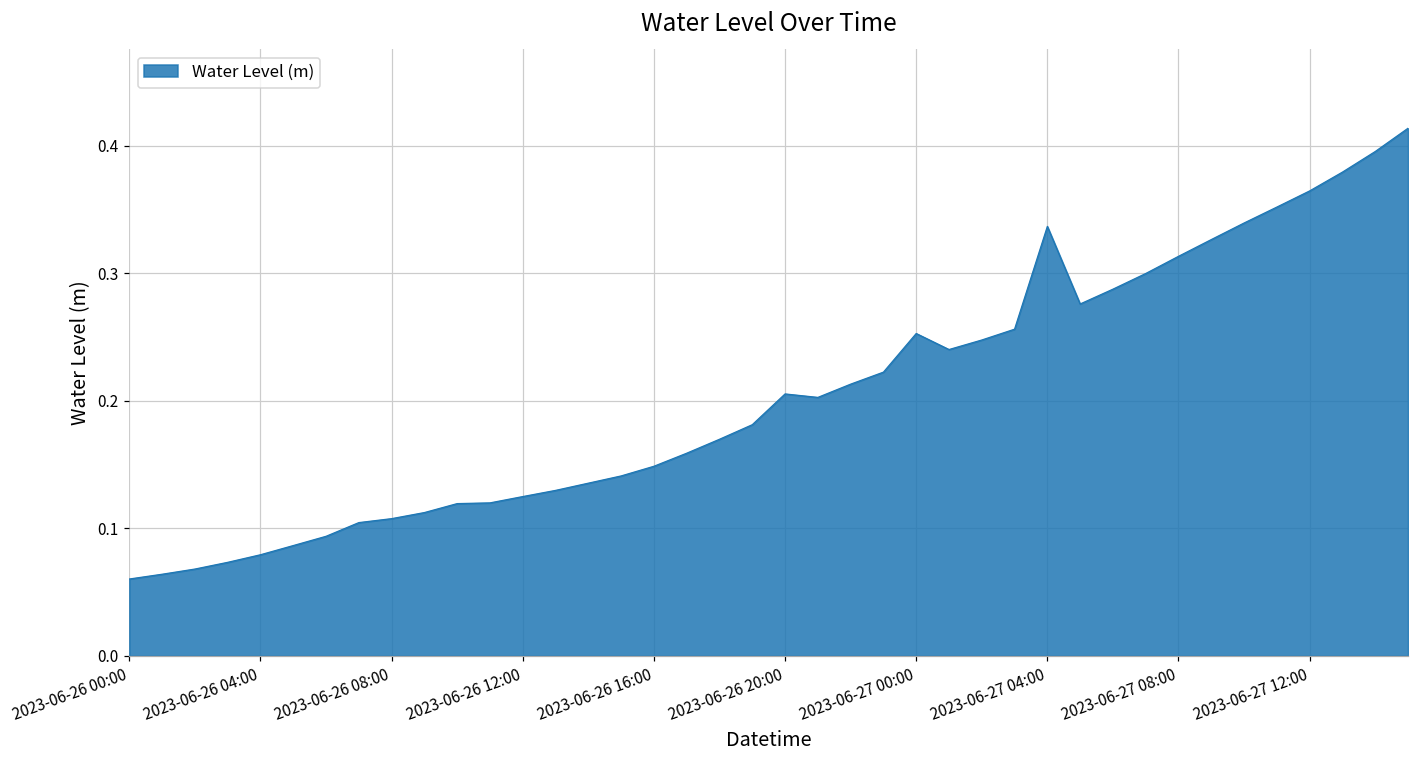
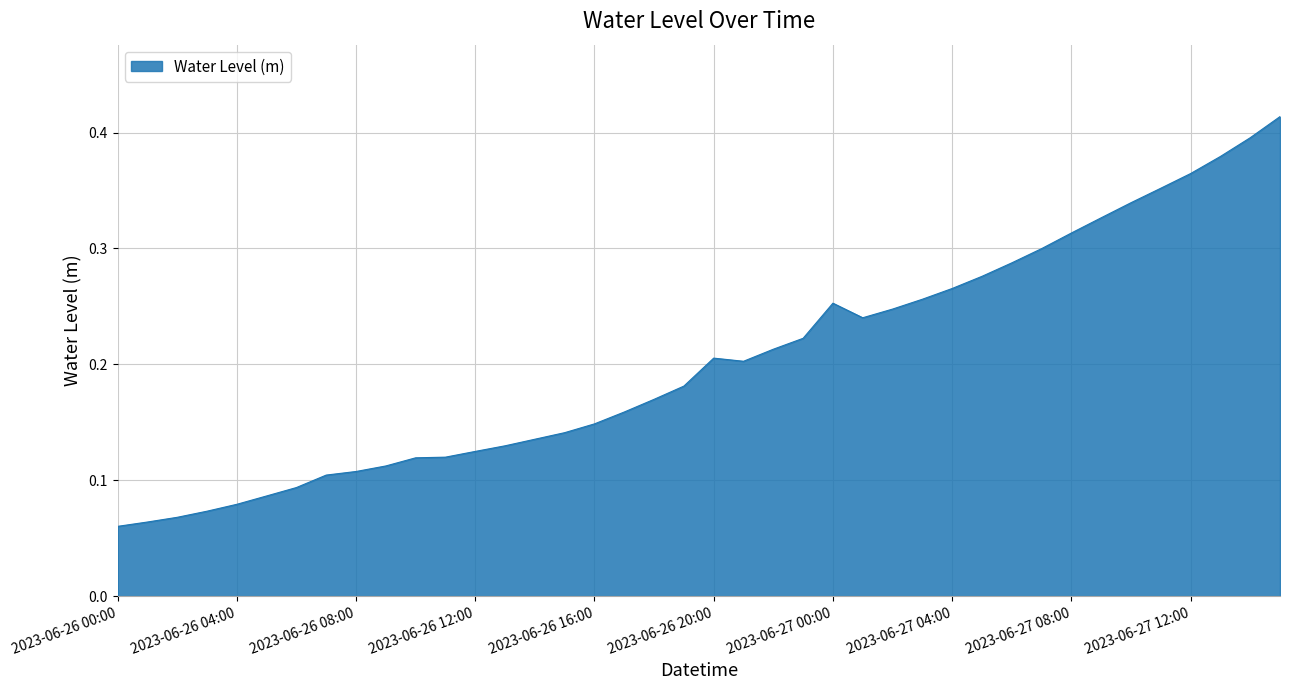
2023-06-27 04:00: 0.337 -> 0.265
